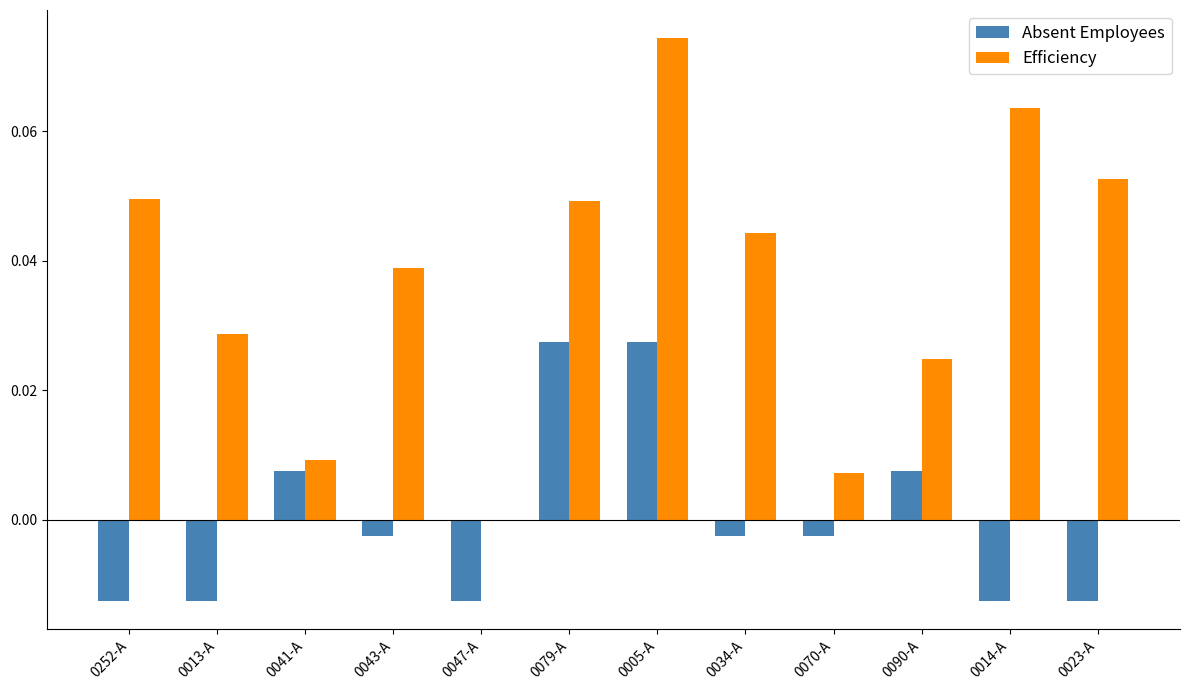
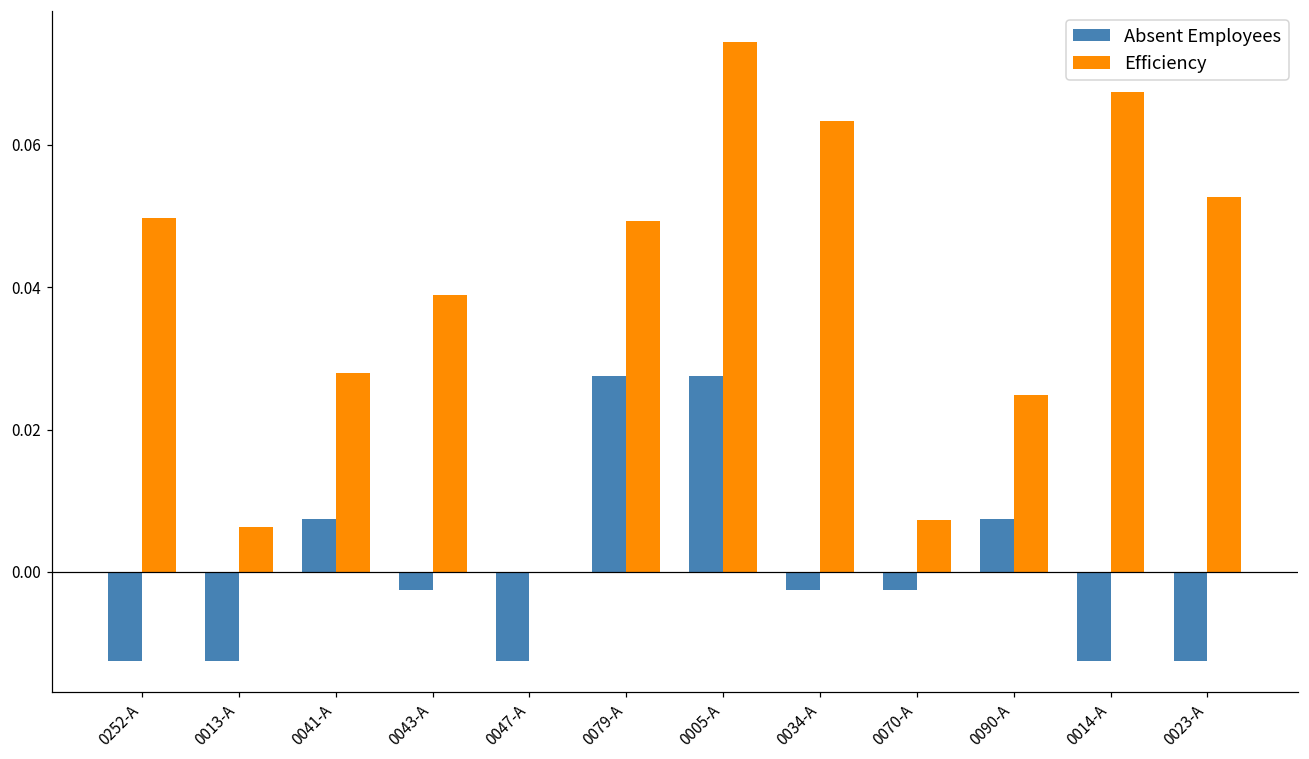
Efficiency, 0013-A: 0.029 -> 0.006
Efficiency, 0041-A: 0.009 -> 0.028
Efficiency, 0034-A: 0.044 -> 0.063
Efficiency, 0014-A: 0.064 -> 0.067
